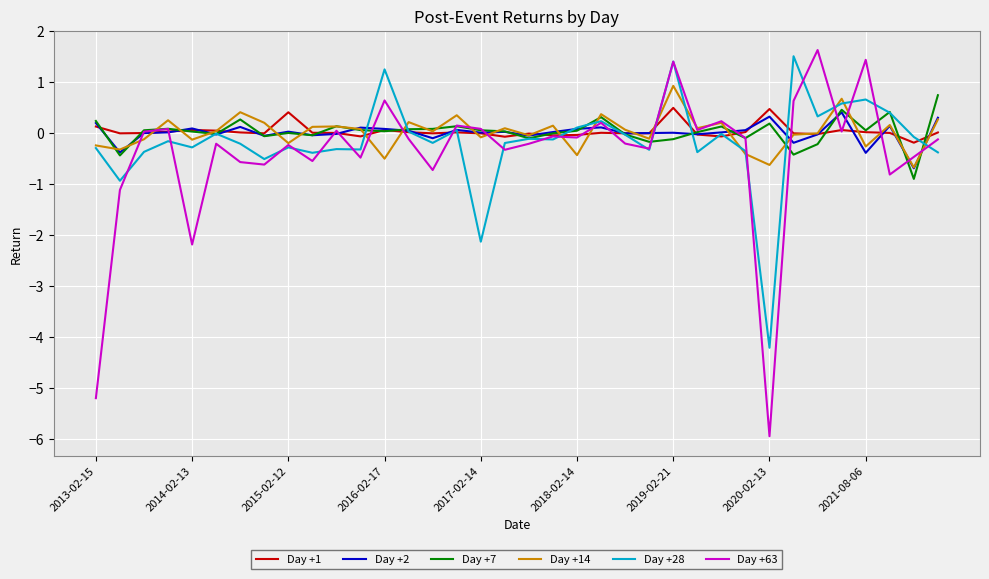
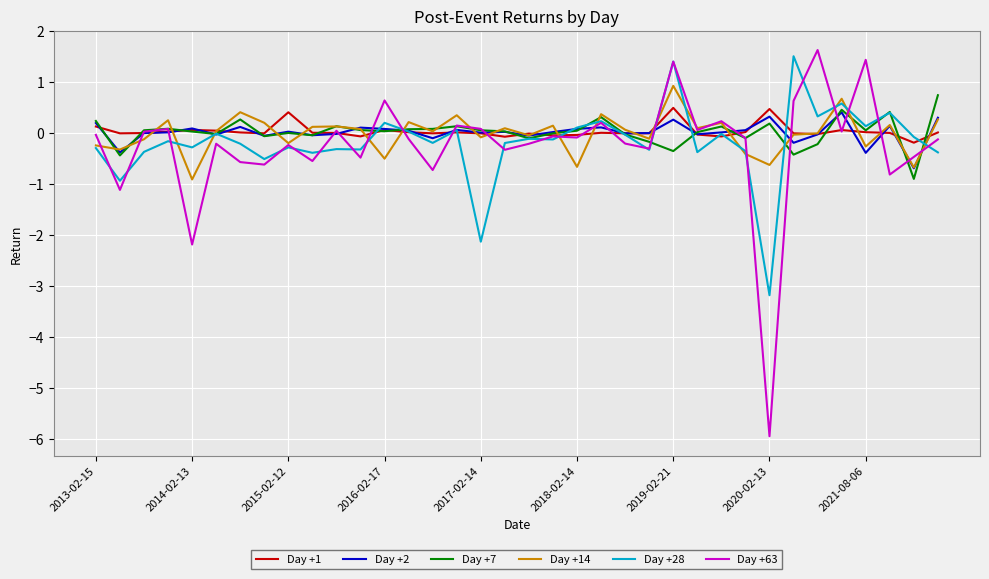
Day +63, 2013-02-15: -5.2 -> 0.0
Day +14, 2014-02-13: -0.1 -> -0.9
Day +28, 2016-02-17: 1.3 -> 0.2
Day +14, 2018-02-14: -0.4 -> -0.7
Day +2, 2019-02-21: 0.0 -> 0.3
Day +7, 2019-02-21: -0.1 -> -0.3
Day +28, 2020-02-13: -4.2 -> -3.2
Day +28, 2021-08-06: 0.7 -> 0.1
